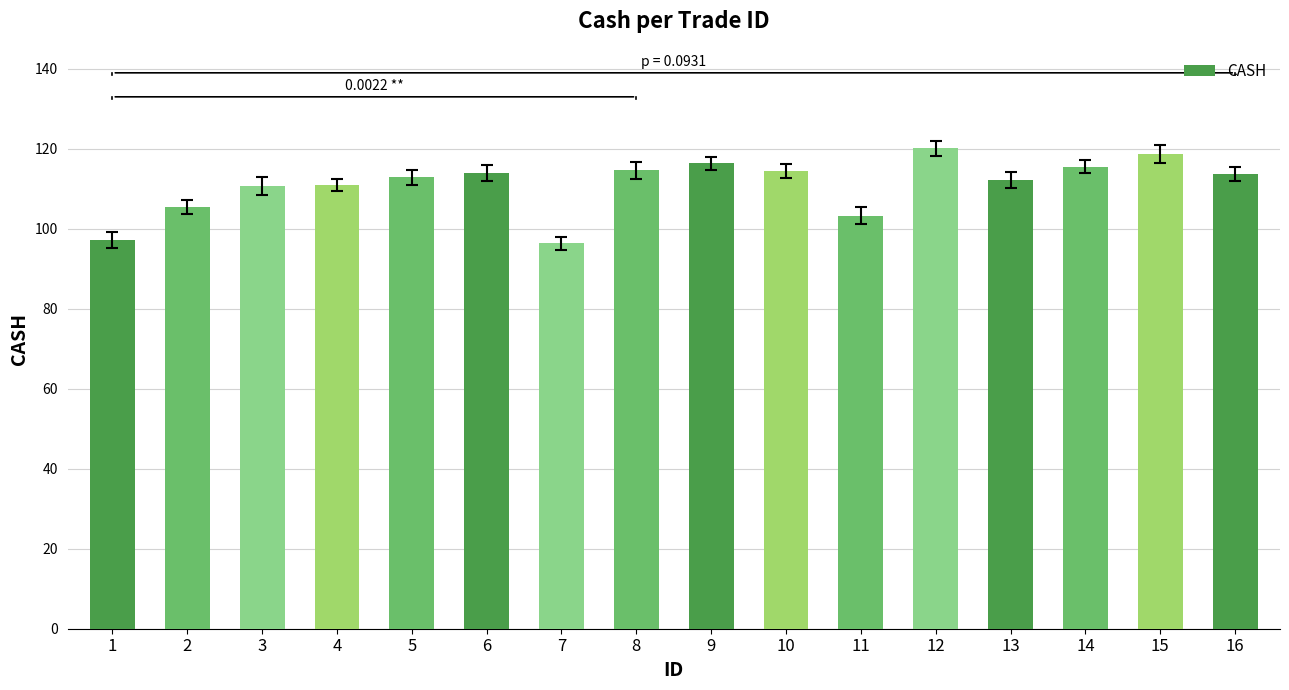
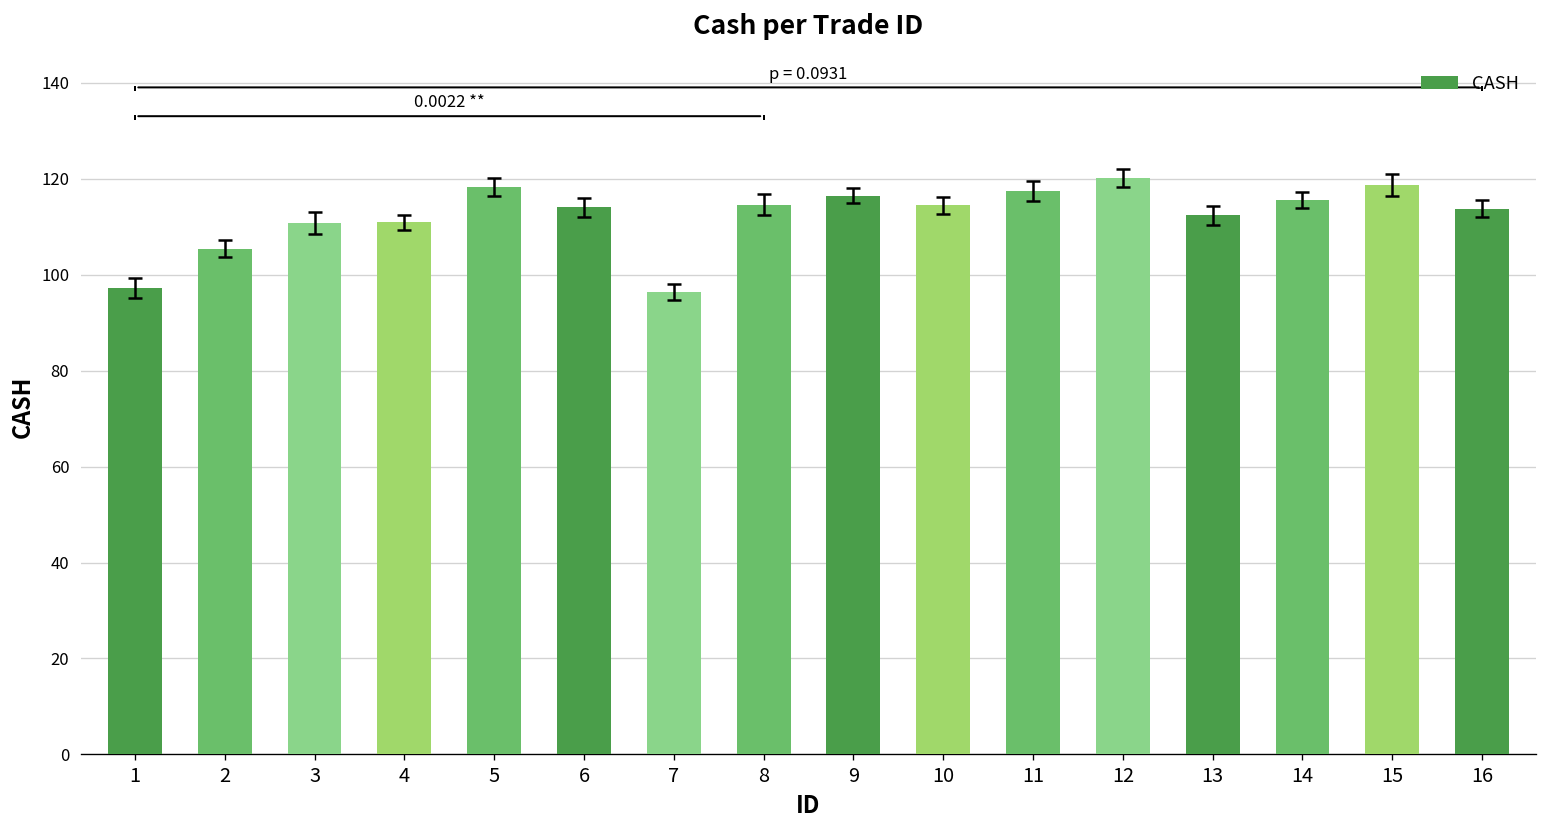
CASH, 5: 113 -> 118
CASH, 11: 103 -> 117
